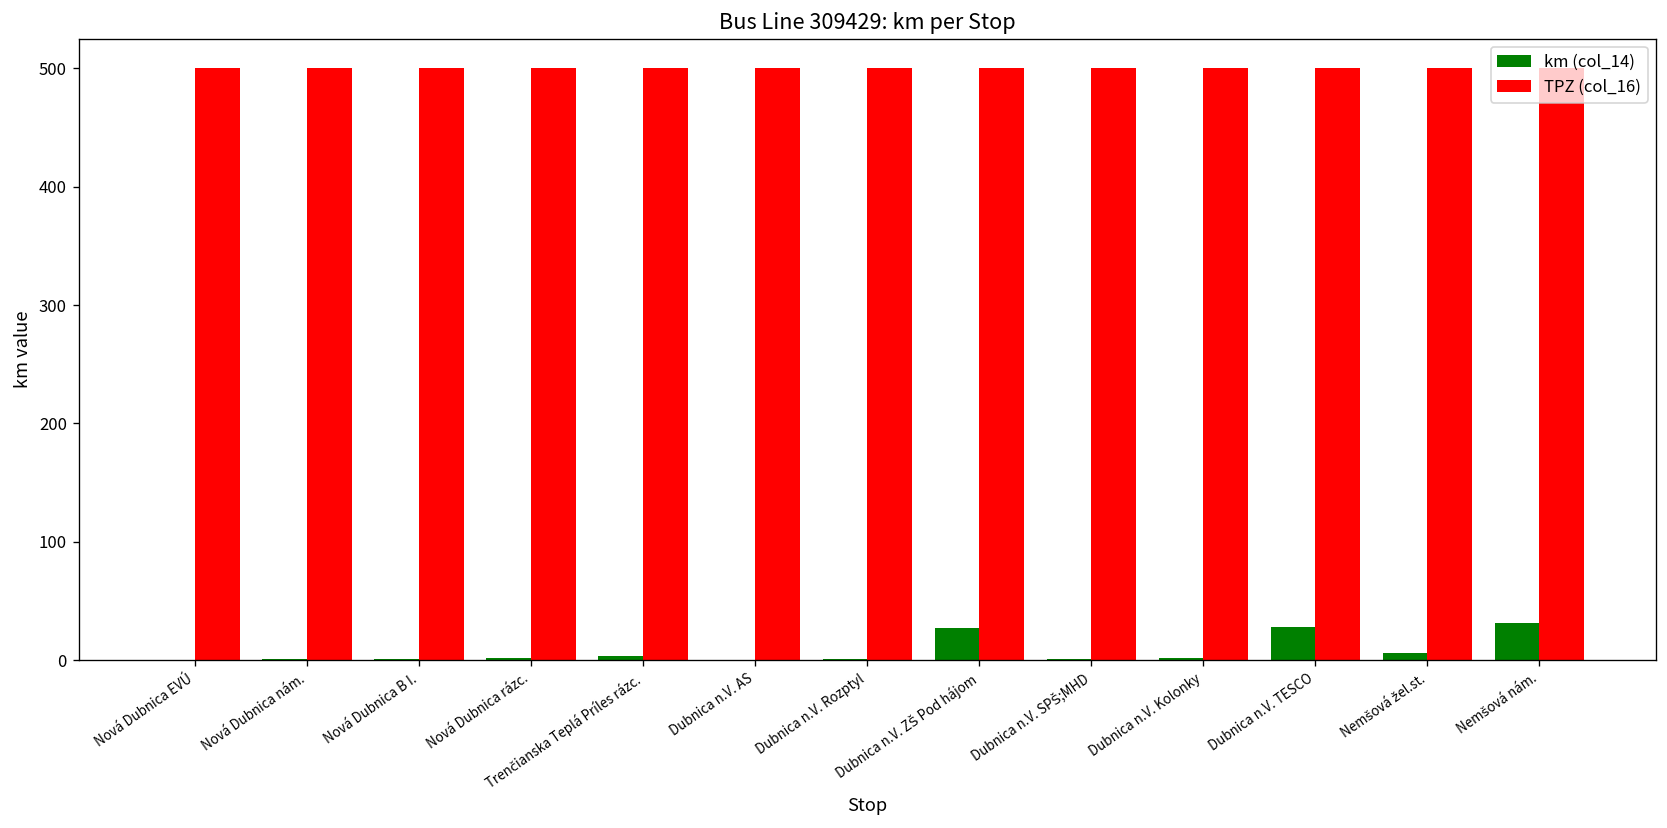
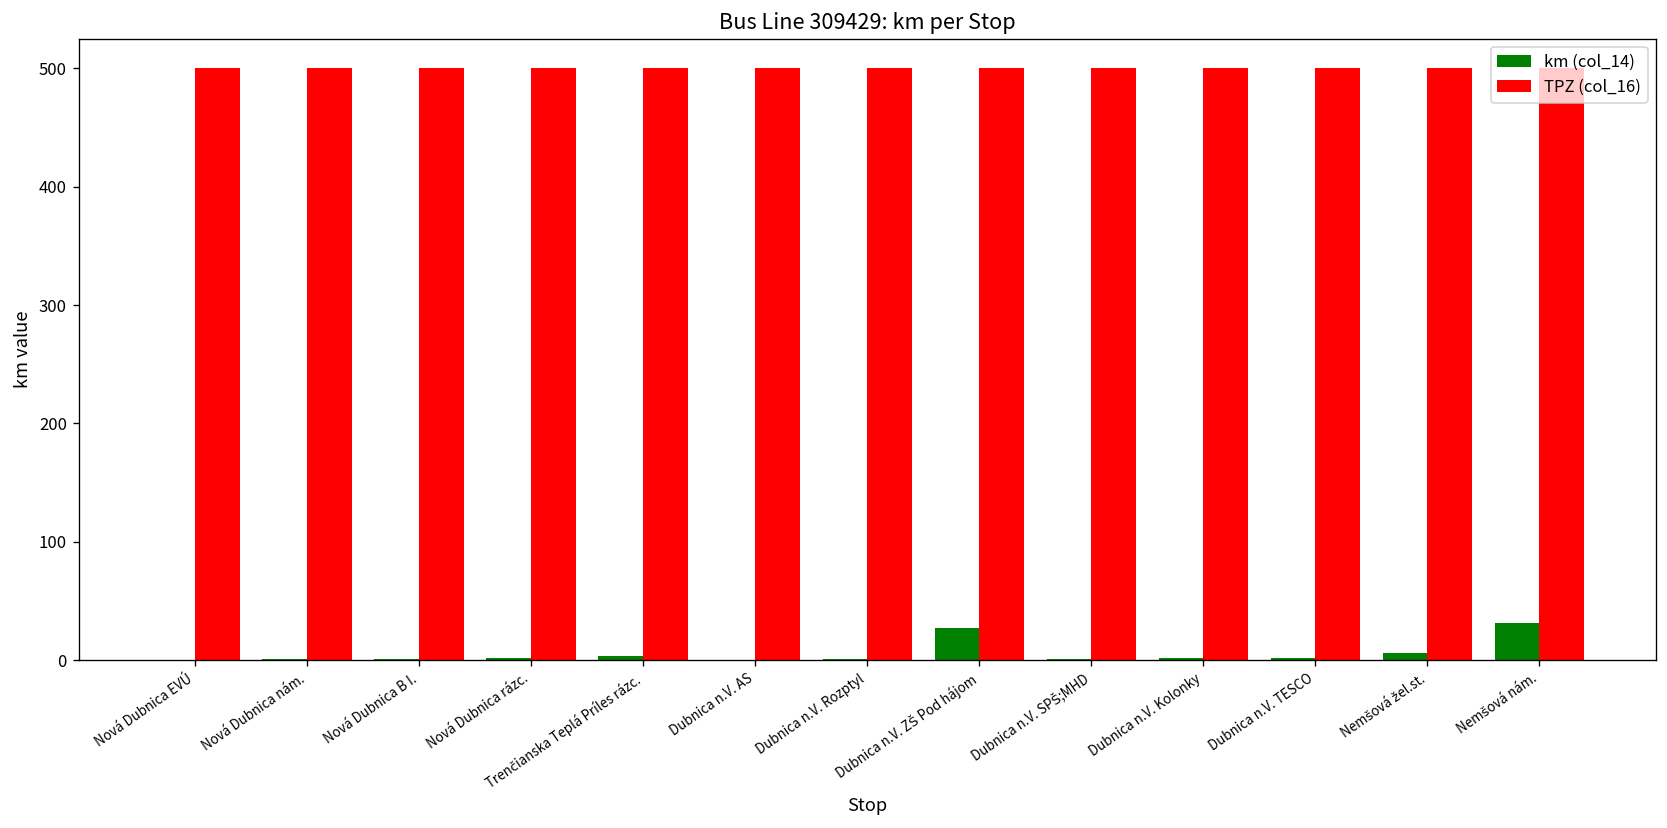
km (col_14), Dubnica n.V. TESCO: 30 -> 0
